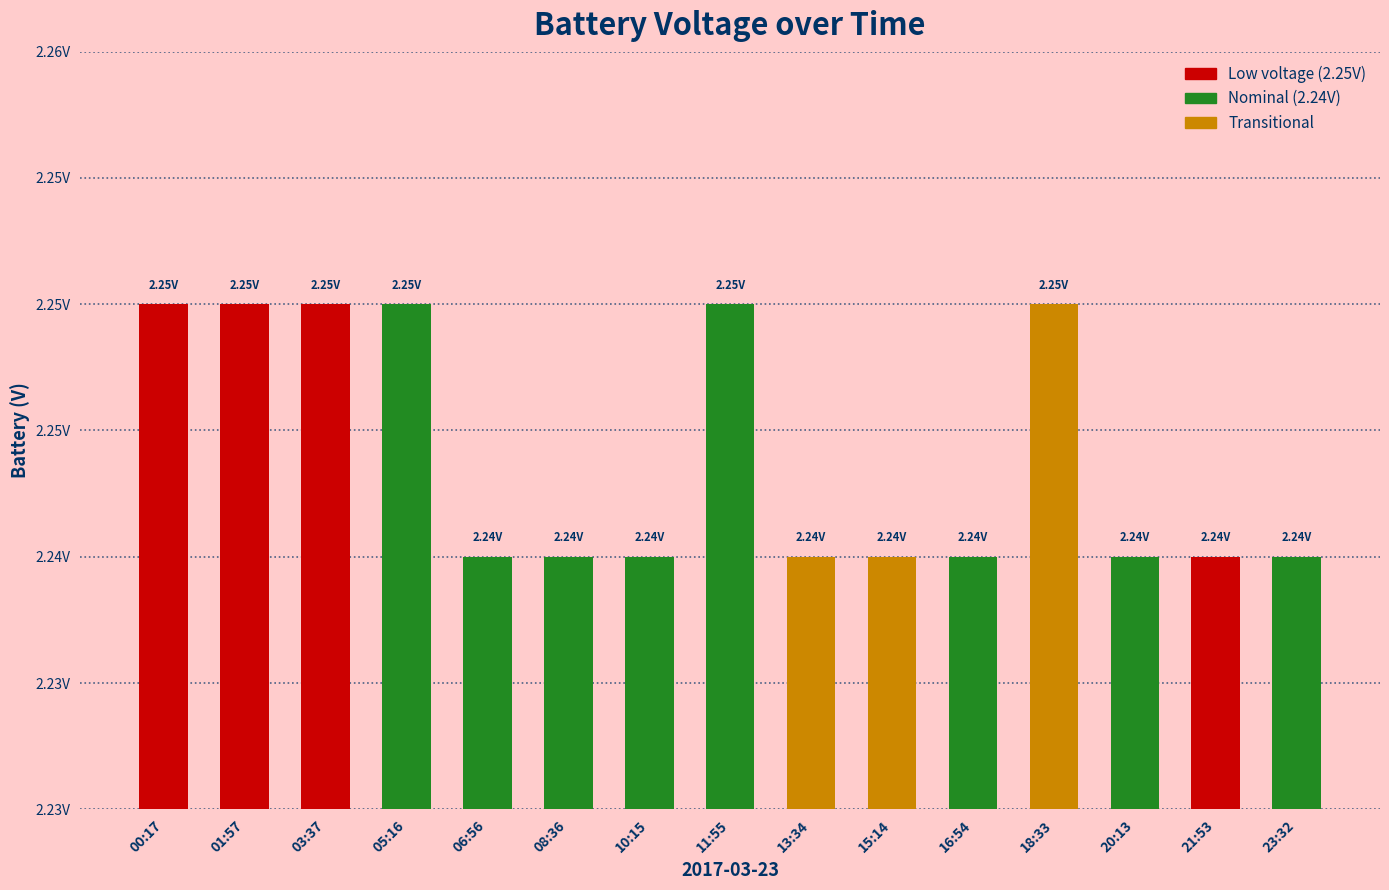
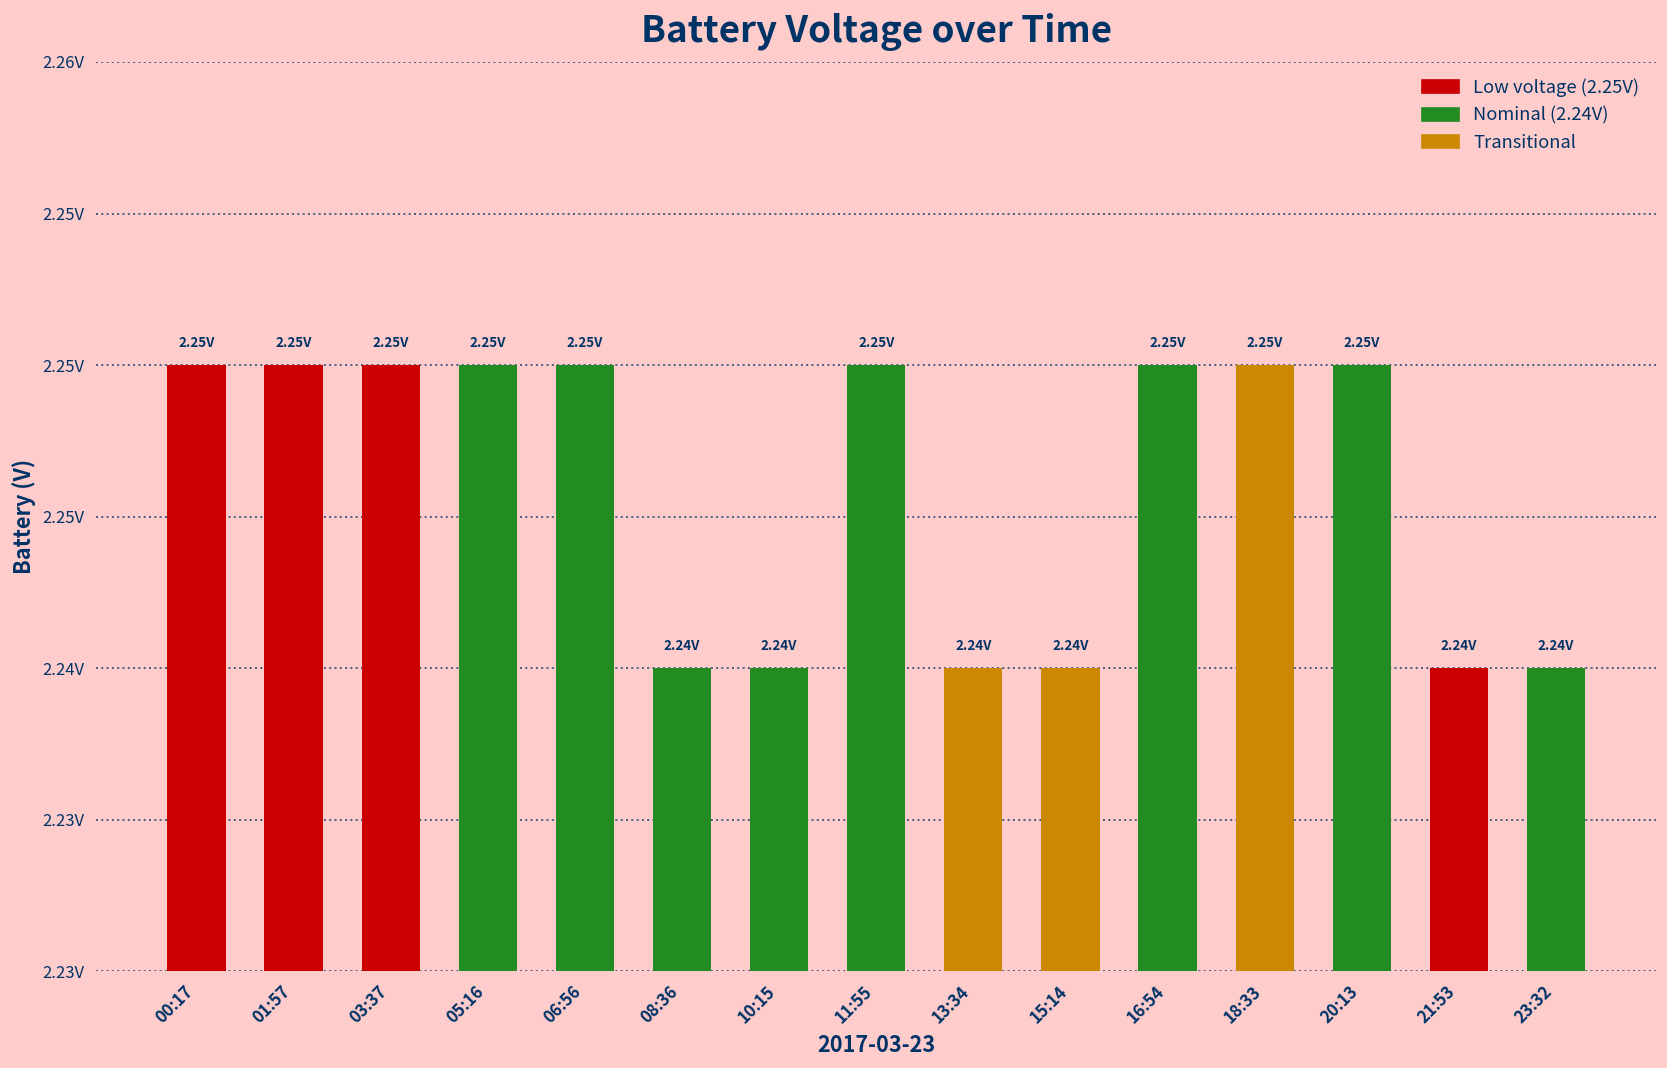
06:56: 2.24V -> 2.25V
16:54: 2.24V -> 2.25V
20:13: 2.24V -> 2.25V
